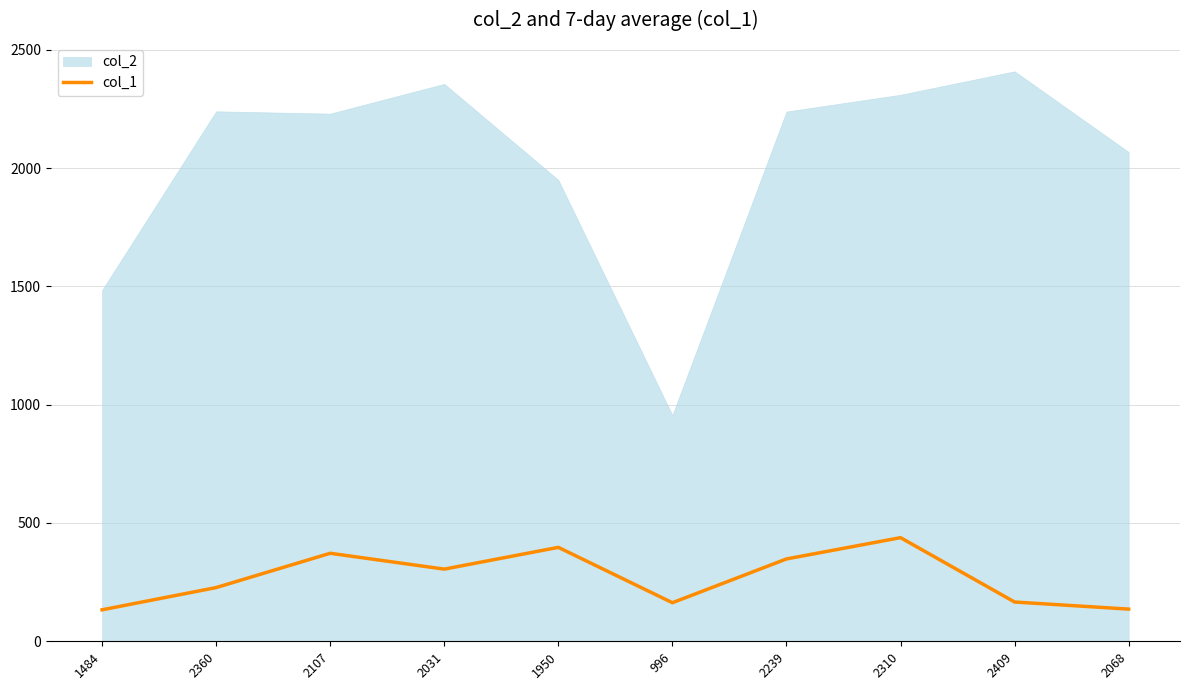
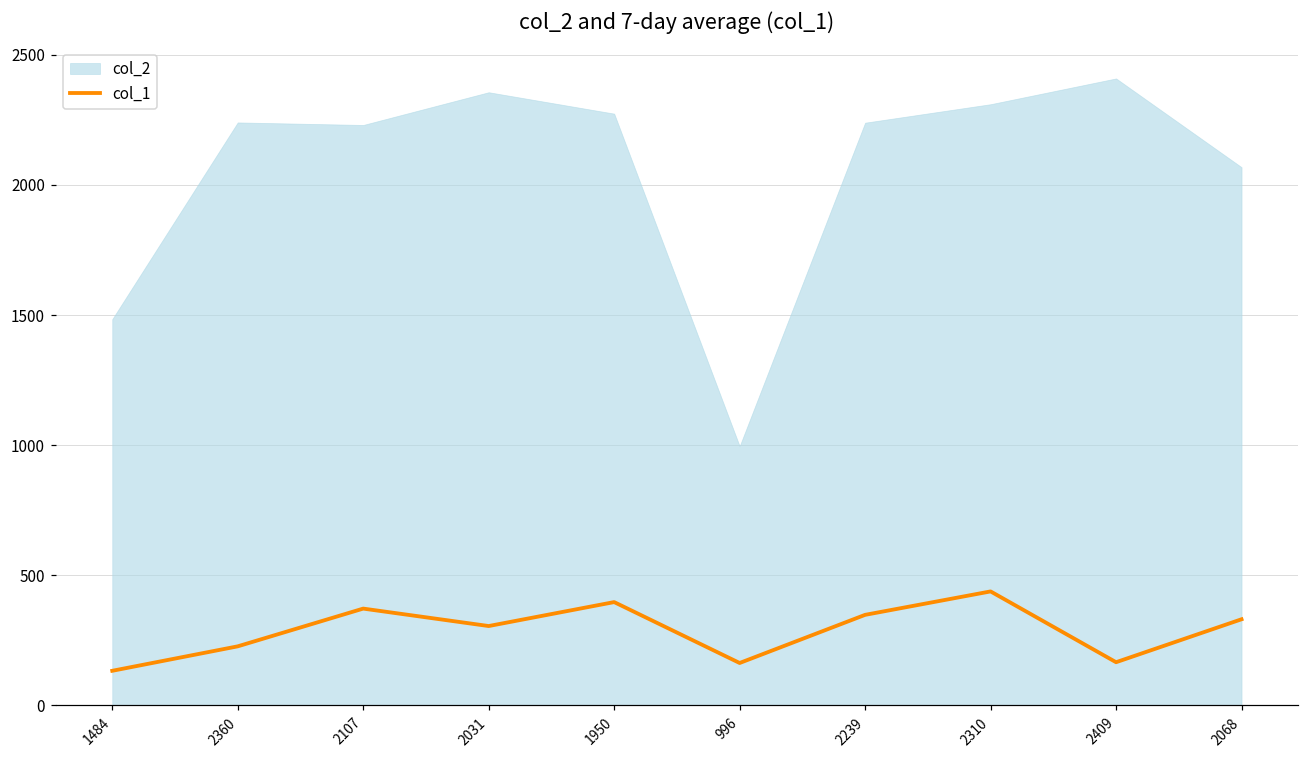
col_2, 1950: 1950 -> 2270
col_2, 996: 960 -> 1000
col_1, 2068: 140 -> 330
